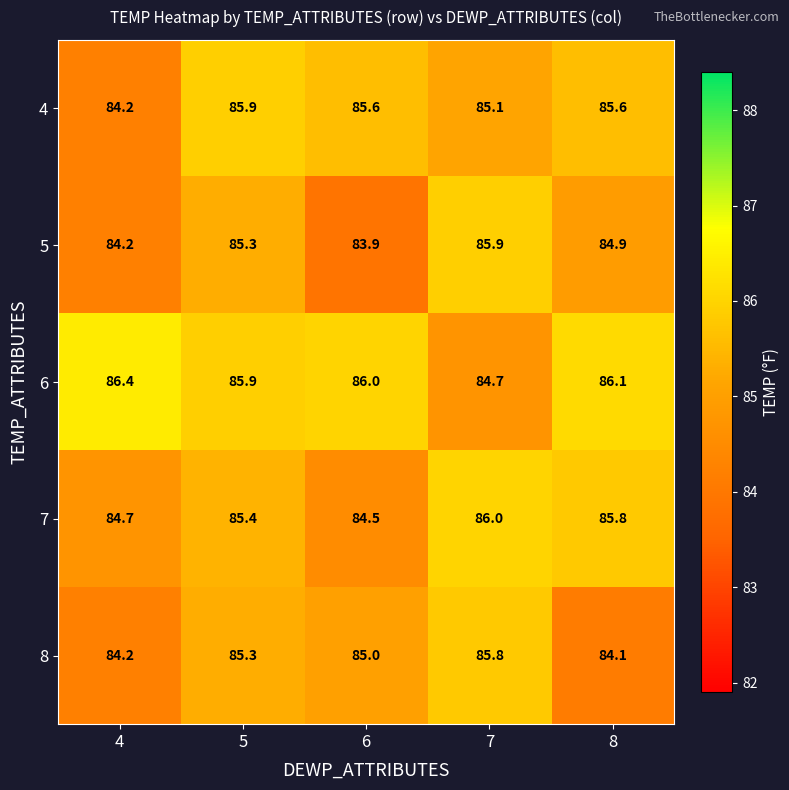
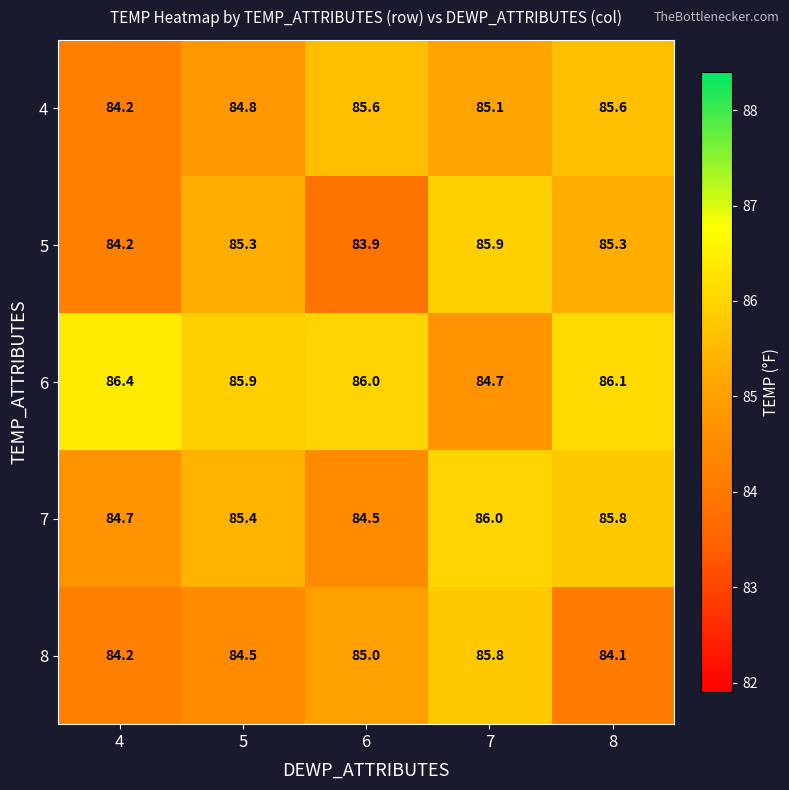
4, 5: 85.9 -> 84.8
5, 8: 84.9 -> 85.3
8, 5: 85.3 -> 84.5
